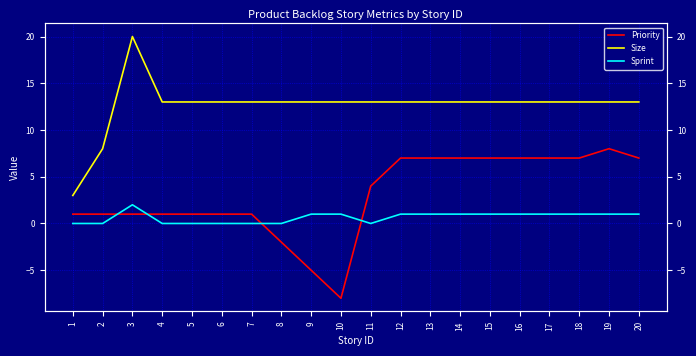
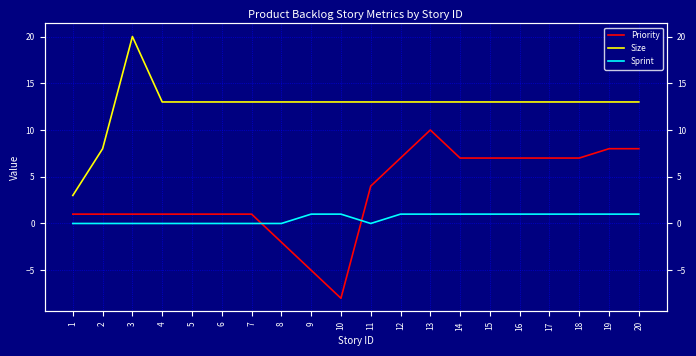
Sprint, 3: 2 -> 0
Priority, 13: 7 -> 10
Priority, 20: 7 -> 8
